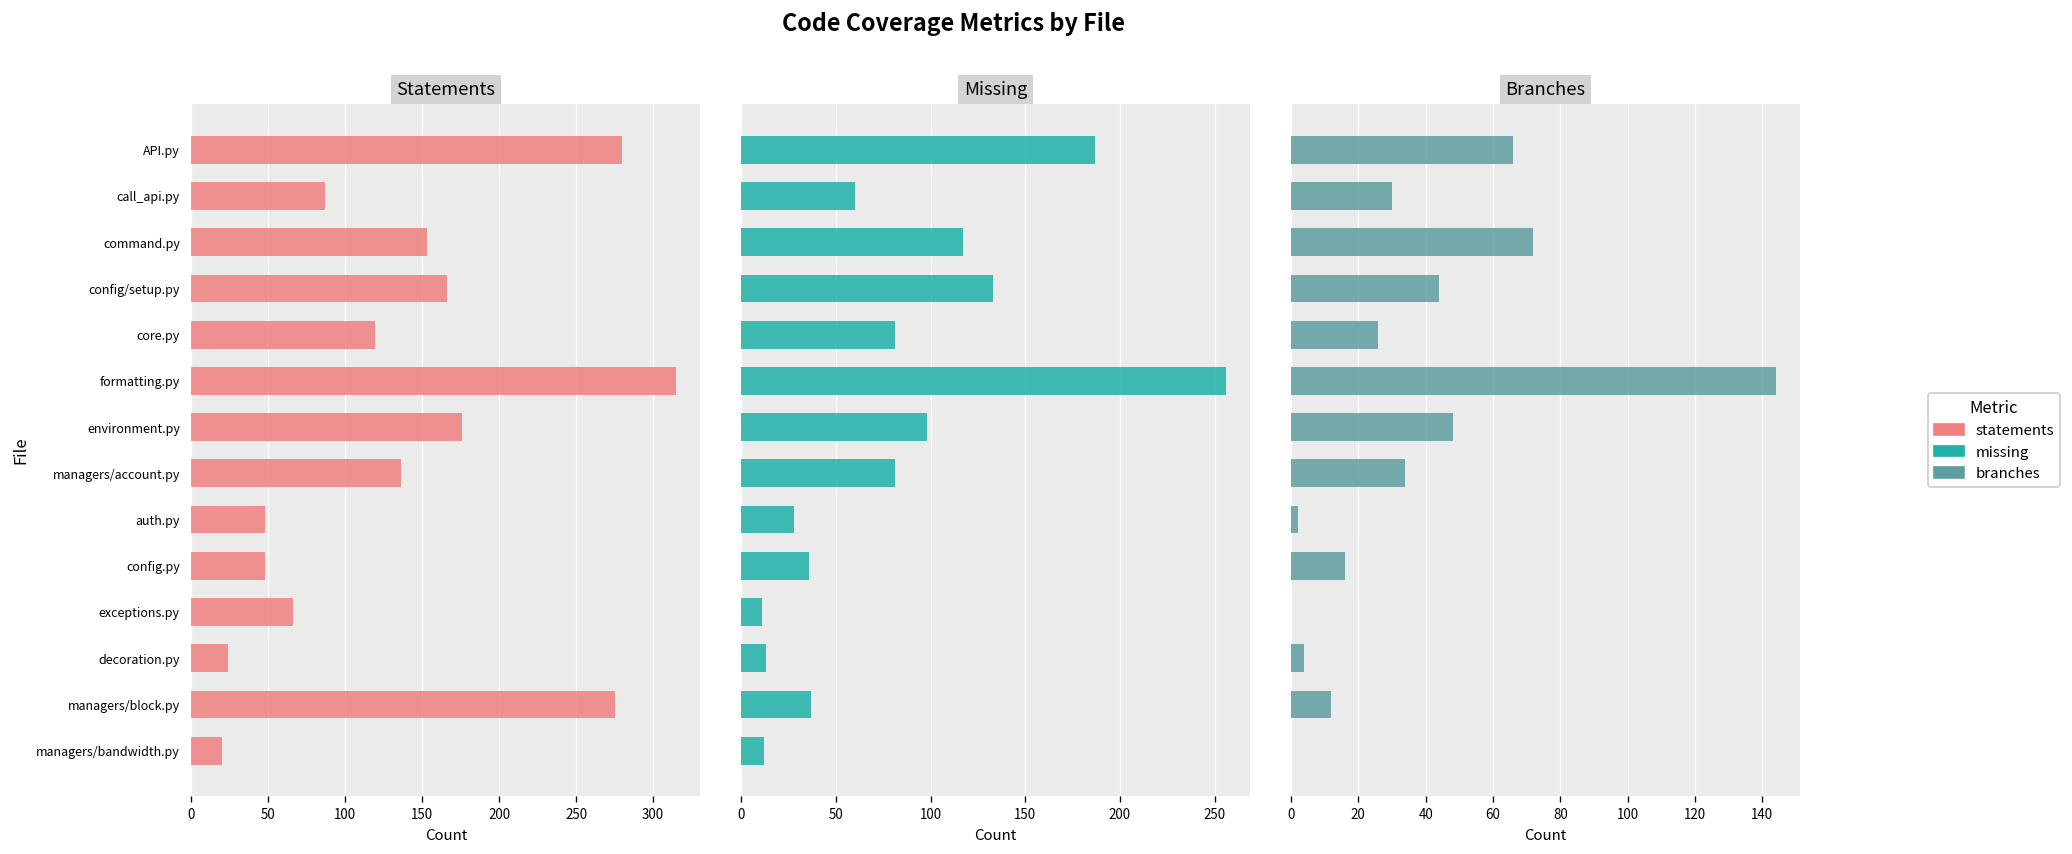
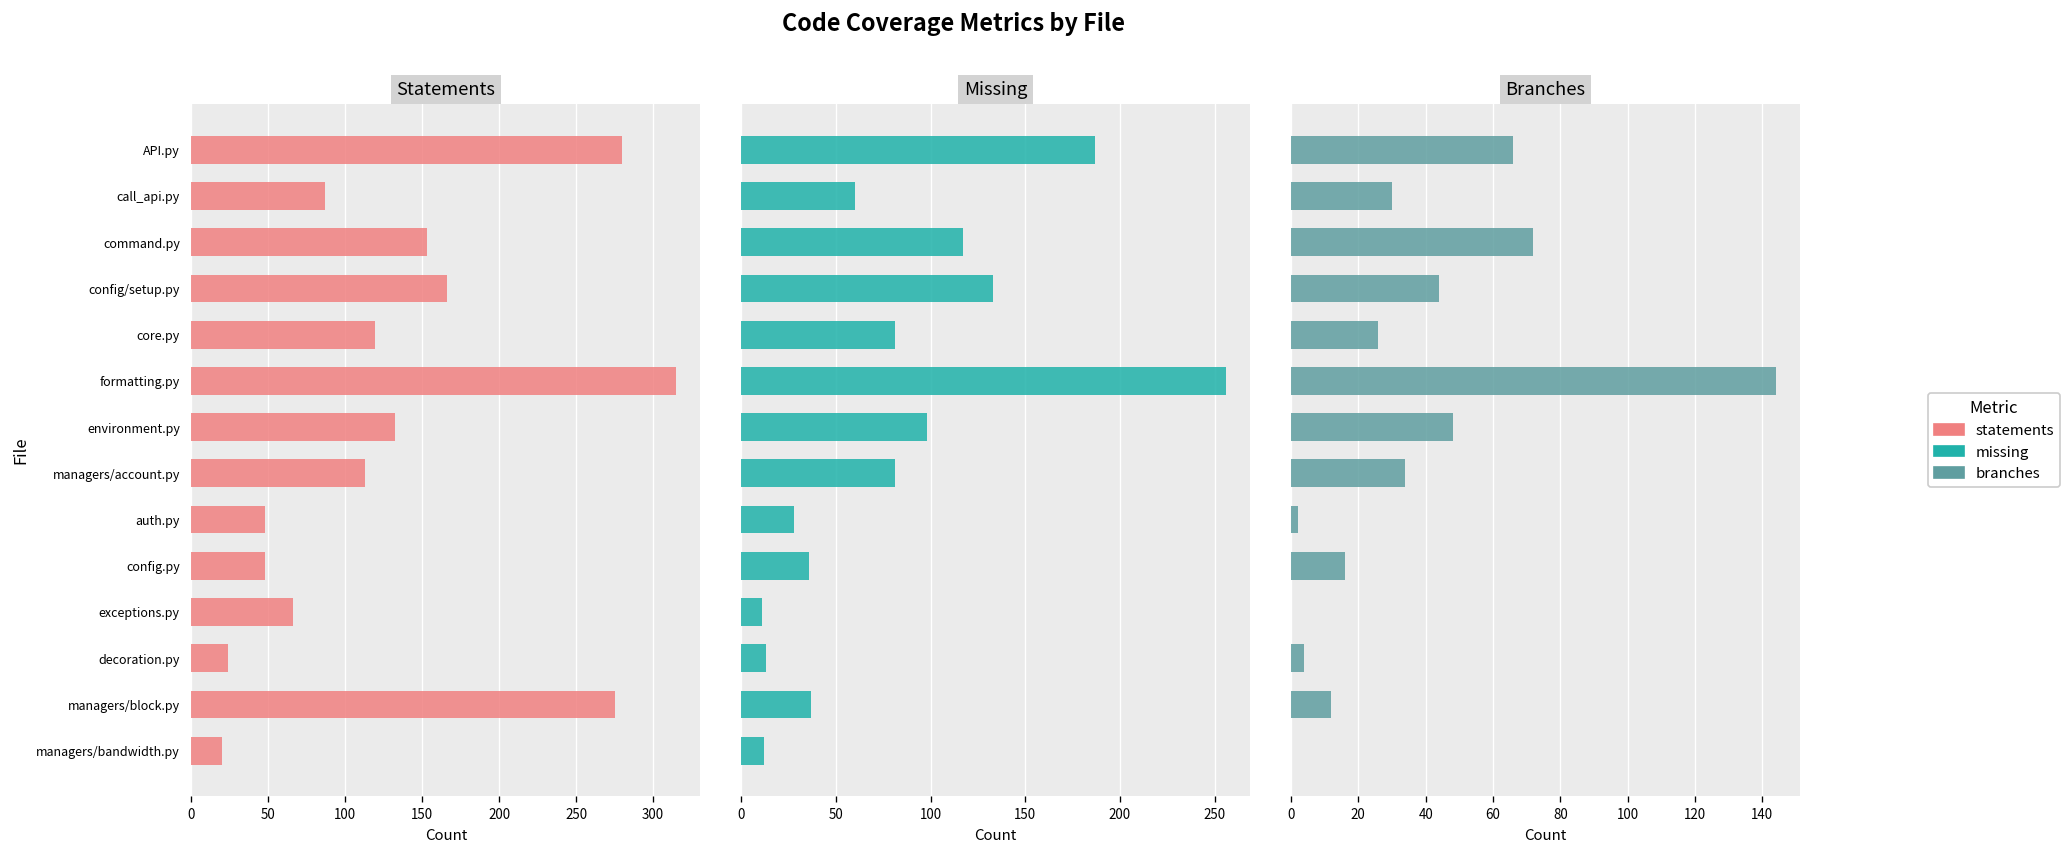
Statements, environment.py: 176 -> 132
Statements, managers/account.py: 136 -> 113
